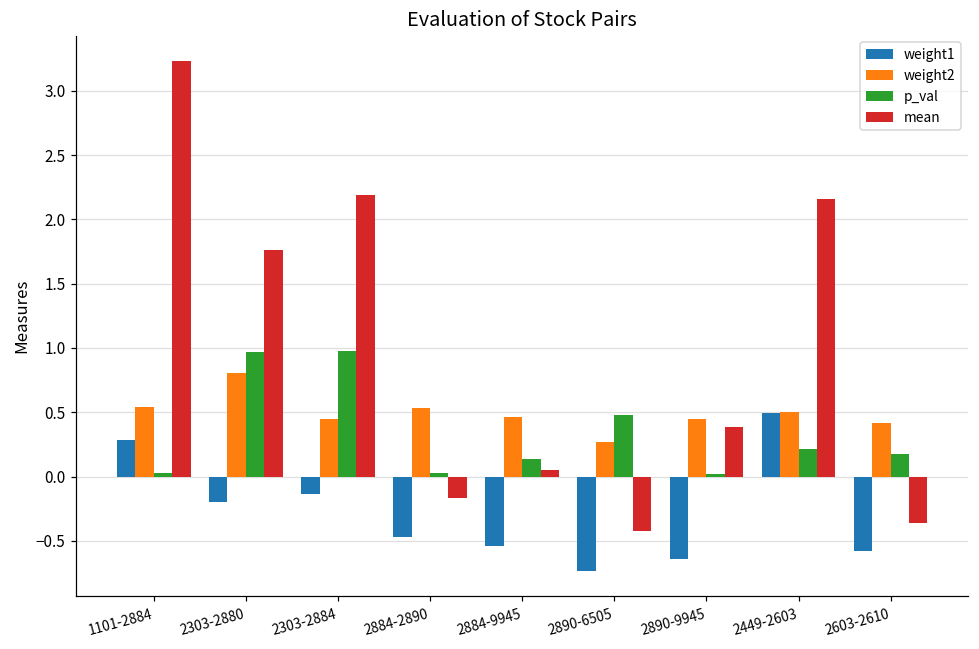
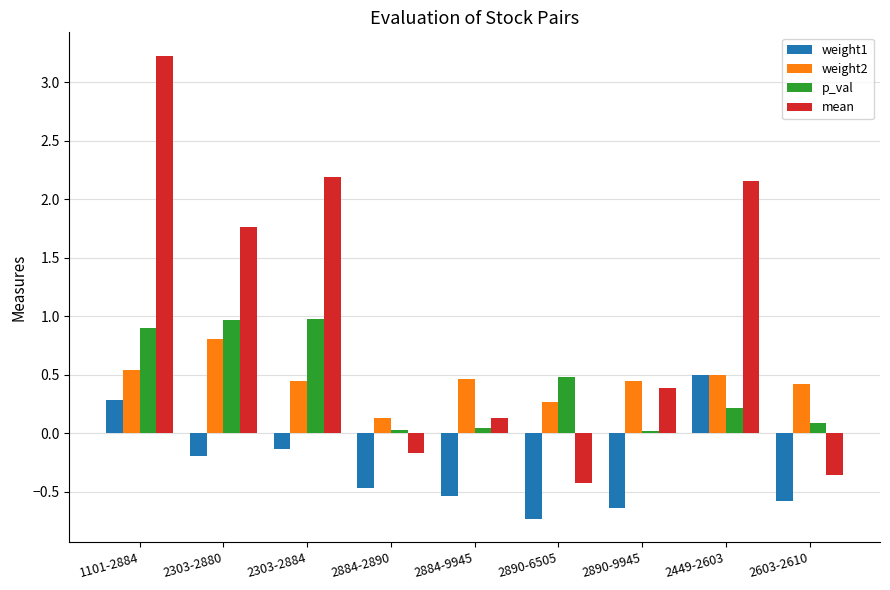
p_val, 1101-2884: 0.03 -> 0.90
weight2, 2884-2890: 0.53 -> 0.13
p_val, 2884-9945: 0.14 -> 0.05
mean, 2884-9945: 0.05 -> 0.13
p_val, 2603-2610: 0.18 -> 0.09
